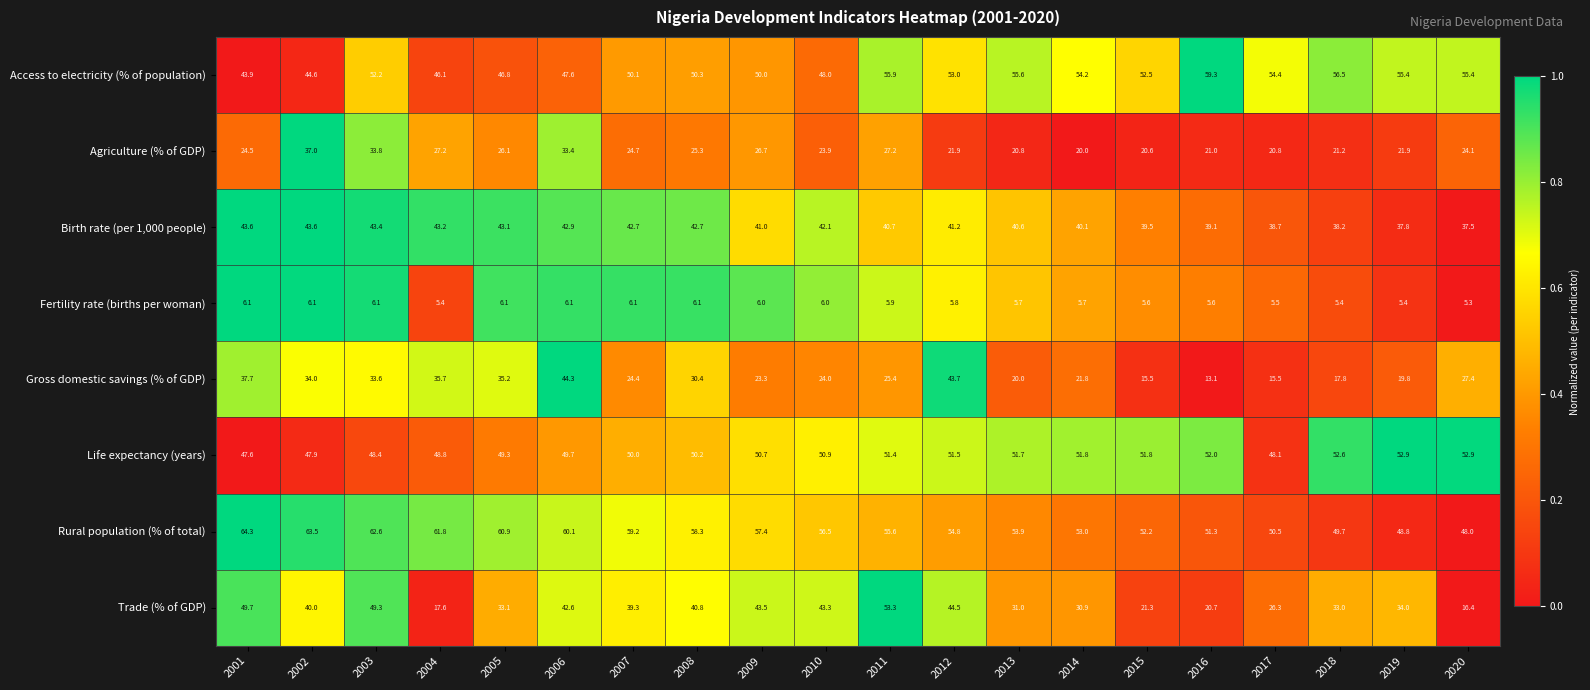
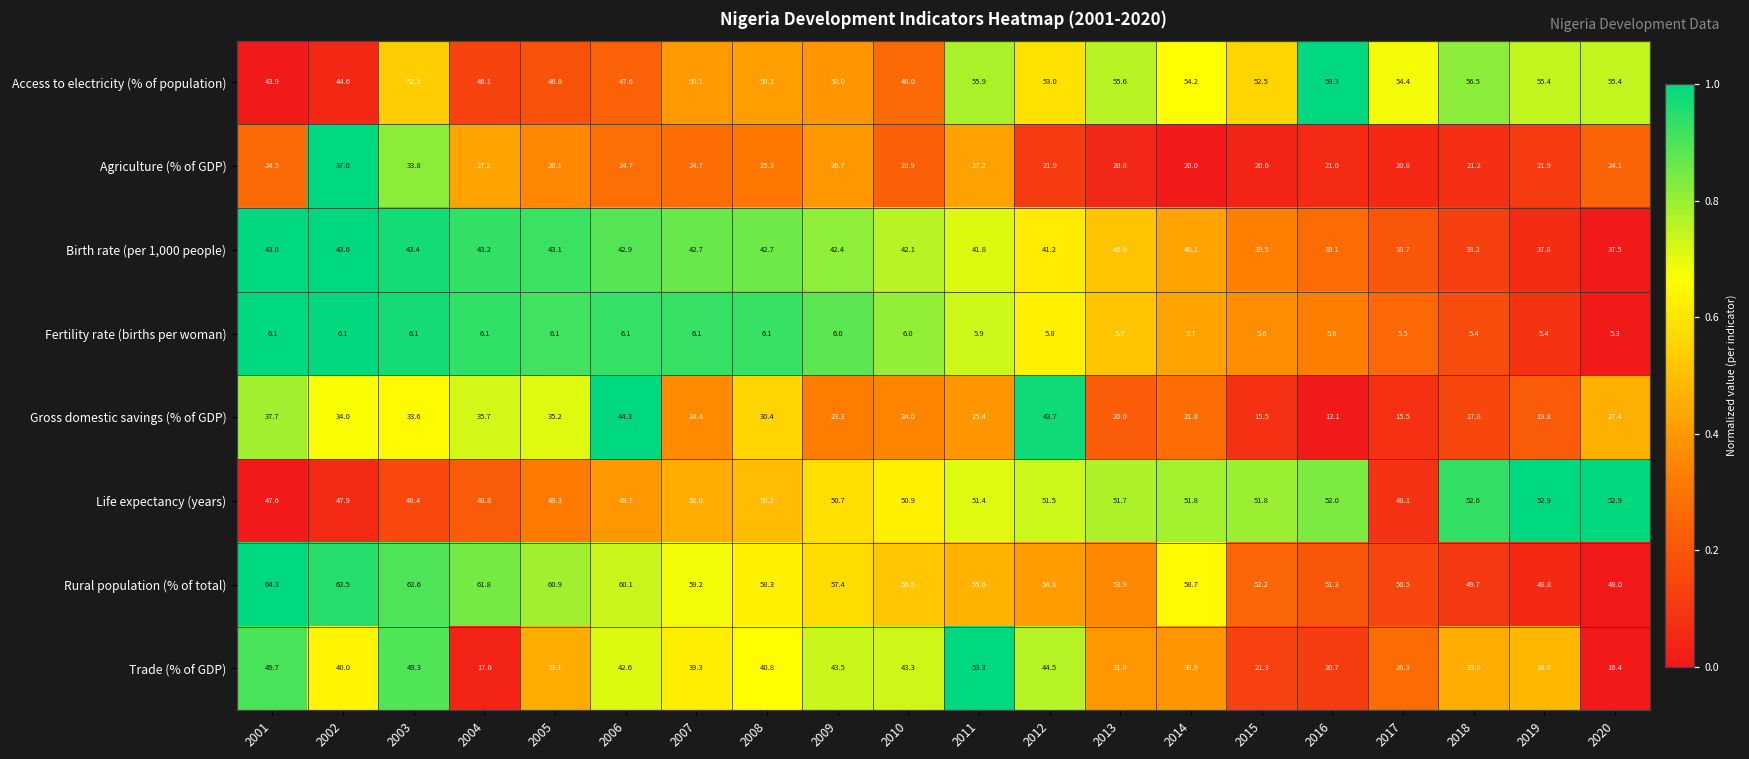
Agriculture (% of GDP), 2006: 33.4 -> 24.7
Birth rate (per 1,000 people), 2009: 41.0 -> 42.4
Birth rate (per 1,000 people), 2011: 40.7 -> 41.8
Fertility rate (births per woman), 2004: 5.4 -> 6.1
Rural population (% of total), 2014: 53.0 -> 58.7
